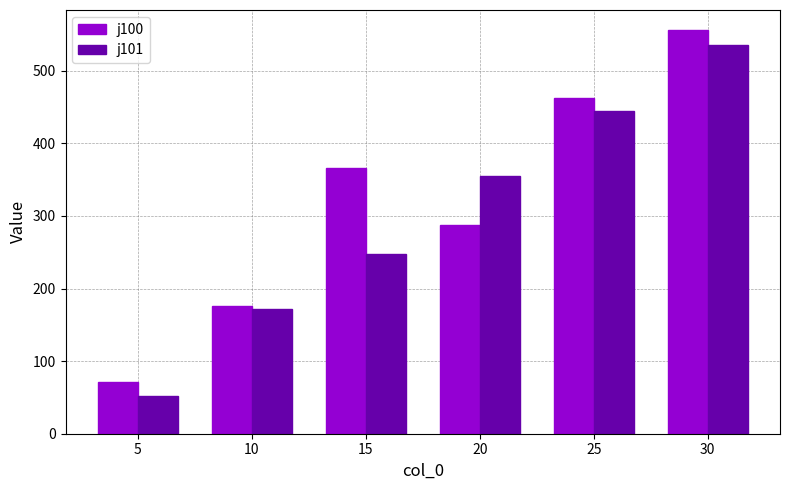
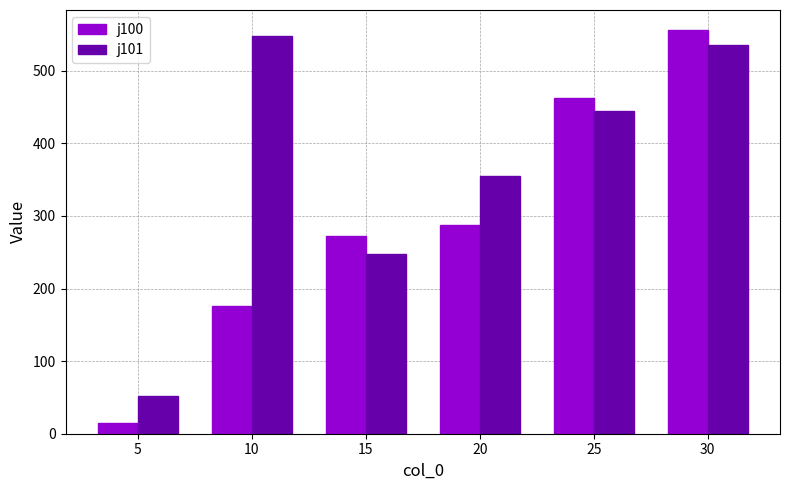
j100, 5: 70 -> 20
j101, 10: 170 -> 550
j100, 15: 370 -> 270
